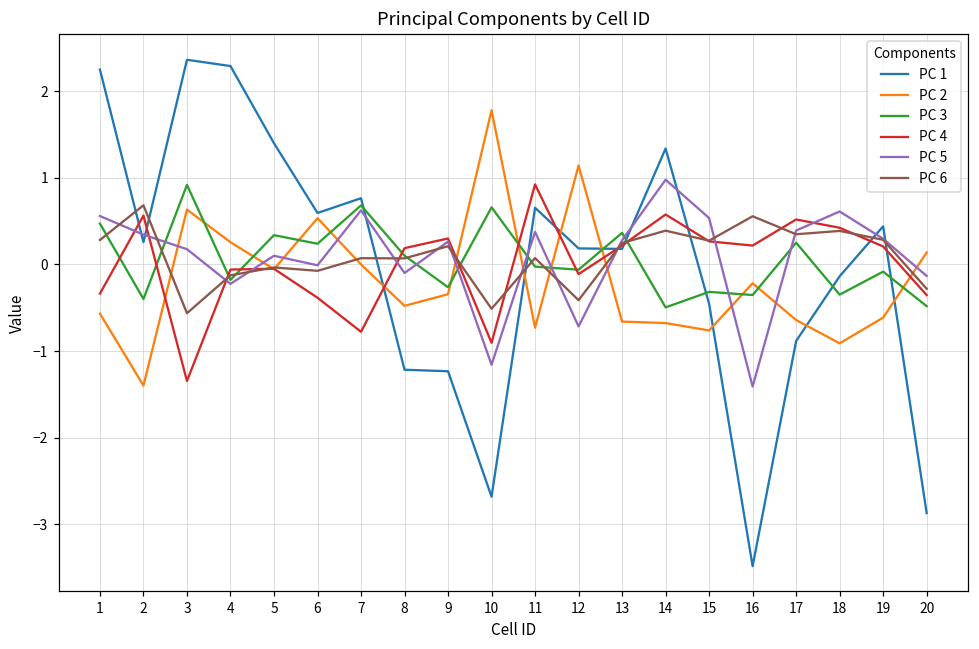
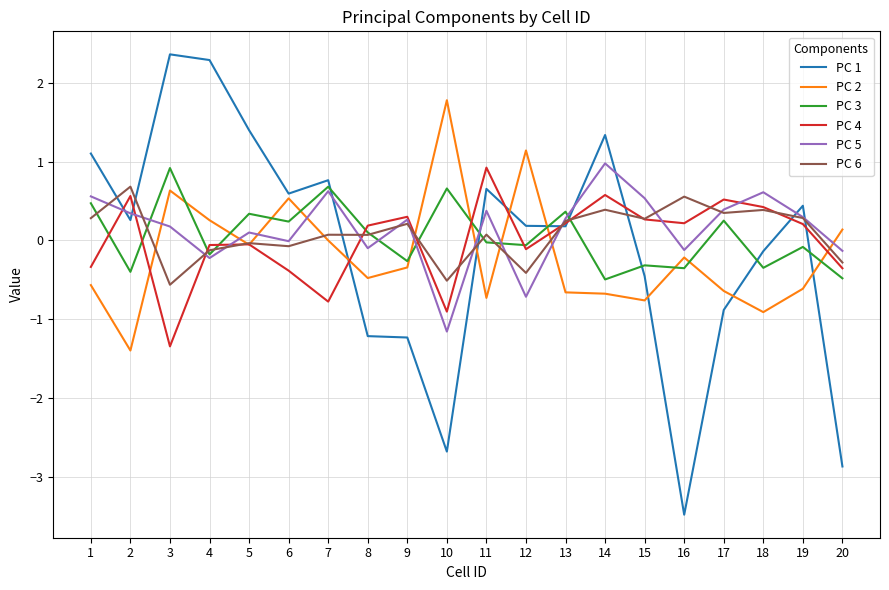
PC 1, 1: 2.2 -> 1.1
PC 5, 16: -1.4 -> -0.1
